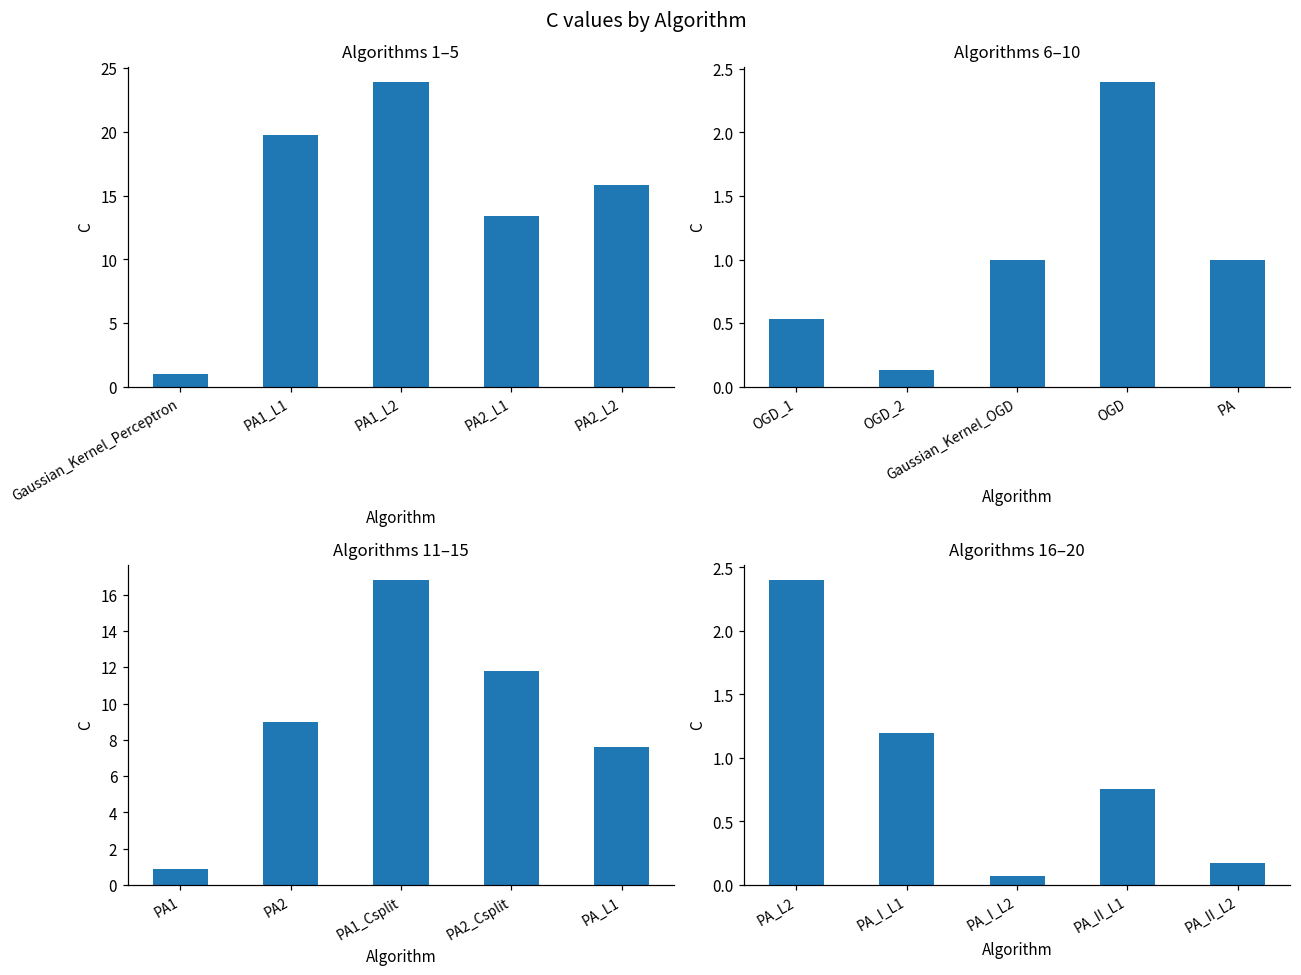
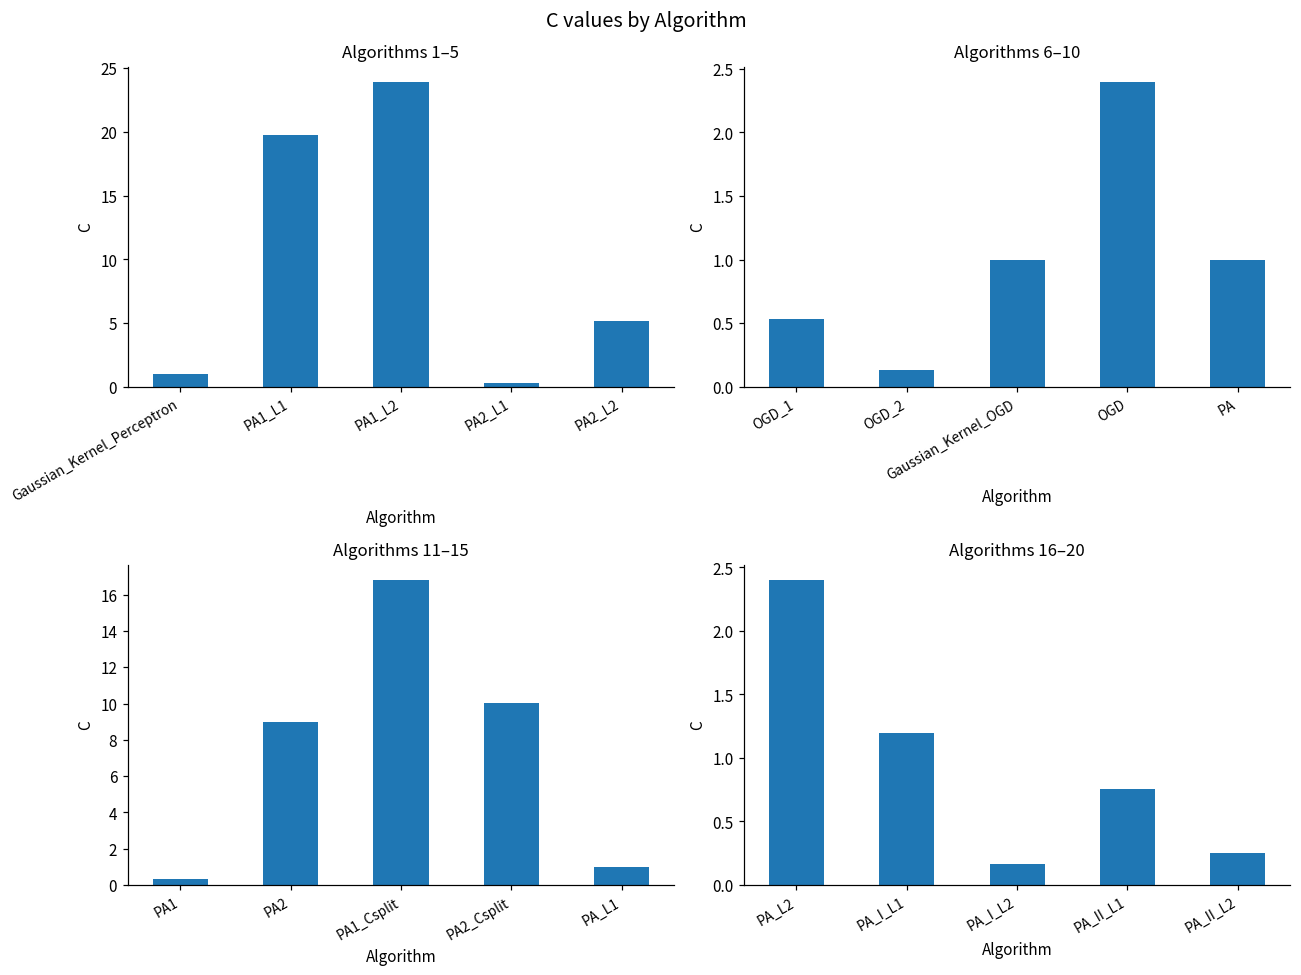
Algorithms 1–5, PA2_L1: 13.4 -> 0.3
Algorithms 1–5, PA2_L2: 15.8 -> 5.1
Algorithms 11–15, PA1: 0.9 -> 0.3
Algorithms 11–15, PA2_Csplit: 11.8 -> 10.0
Algorithms 11–15, PA_L1: 7.6 -> 1.0
Algorithms 16–20, PA_I_L2: 0.07 -> 0.17
Algorithms 16–20, PA_II_L2: 0.18 -> 0.25
